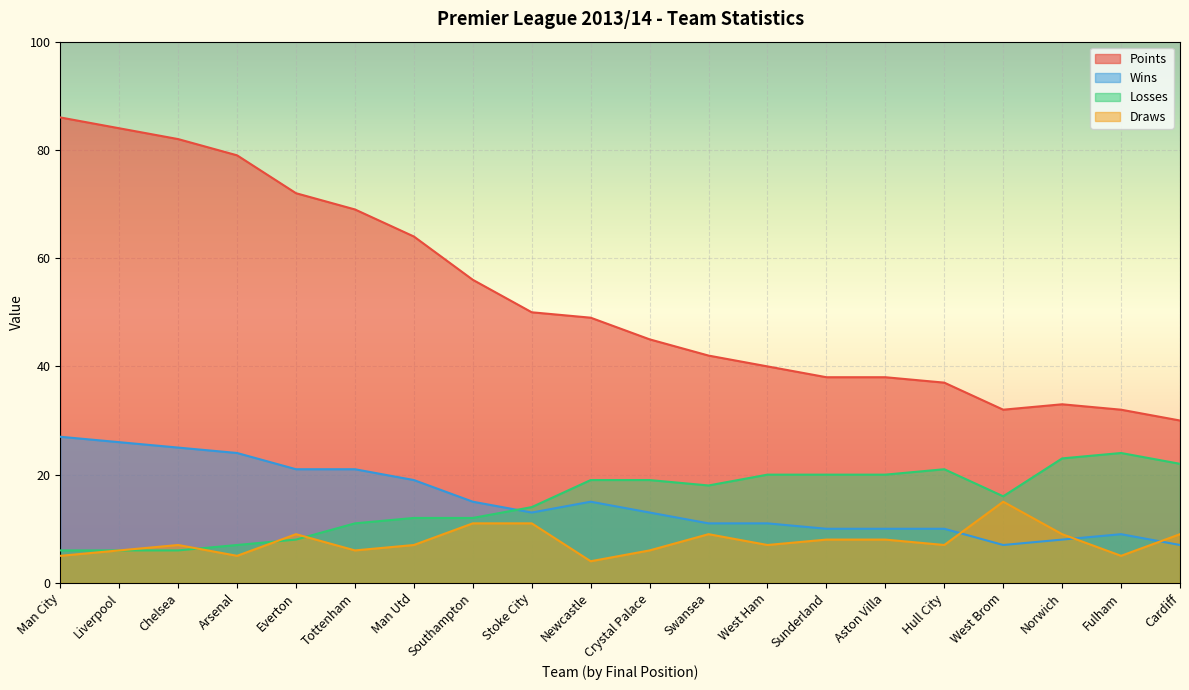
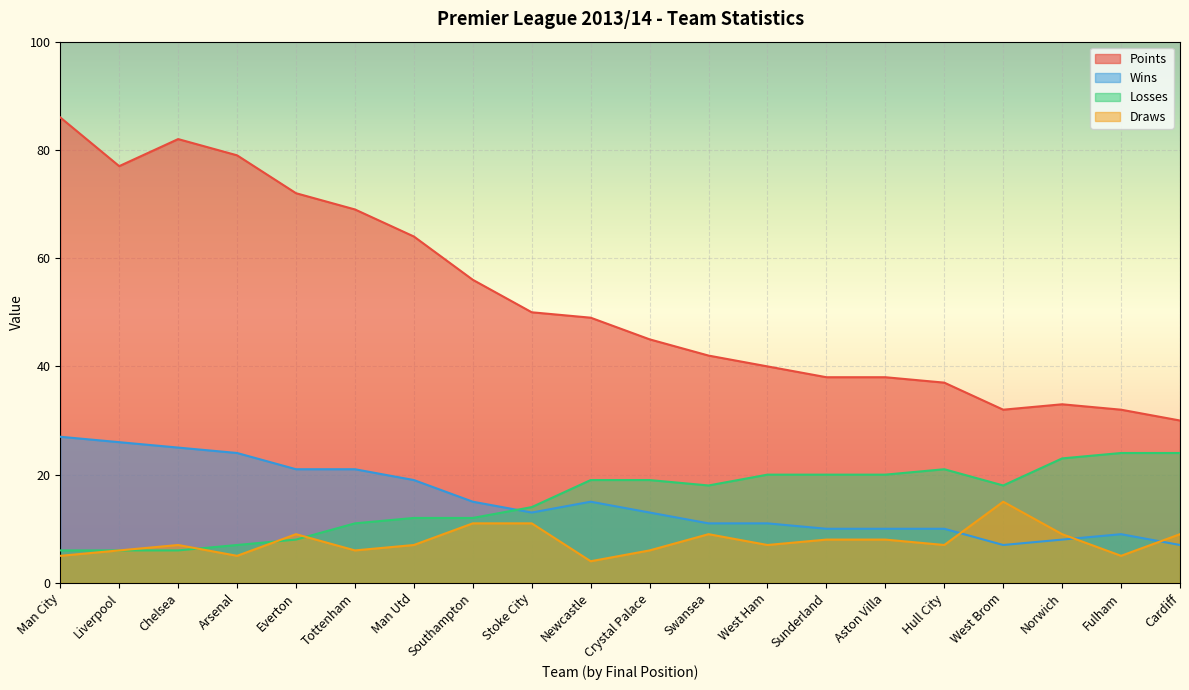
Points, Liverpool: 84 -> 77
Losses, West Brom: 16 -> 18
Losses, Cardiff: 22 -> 24
